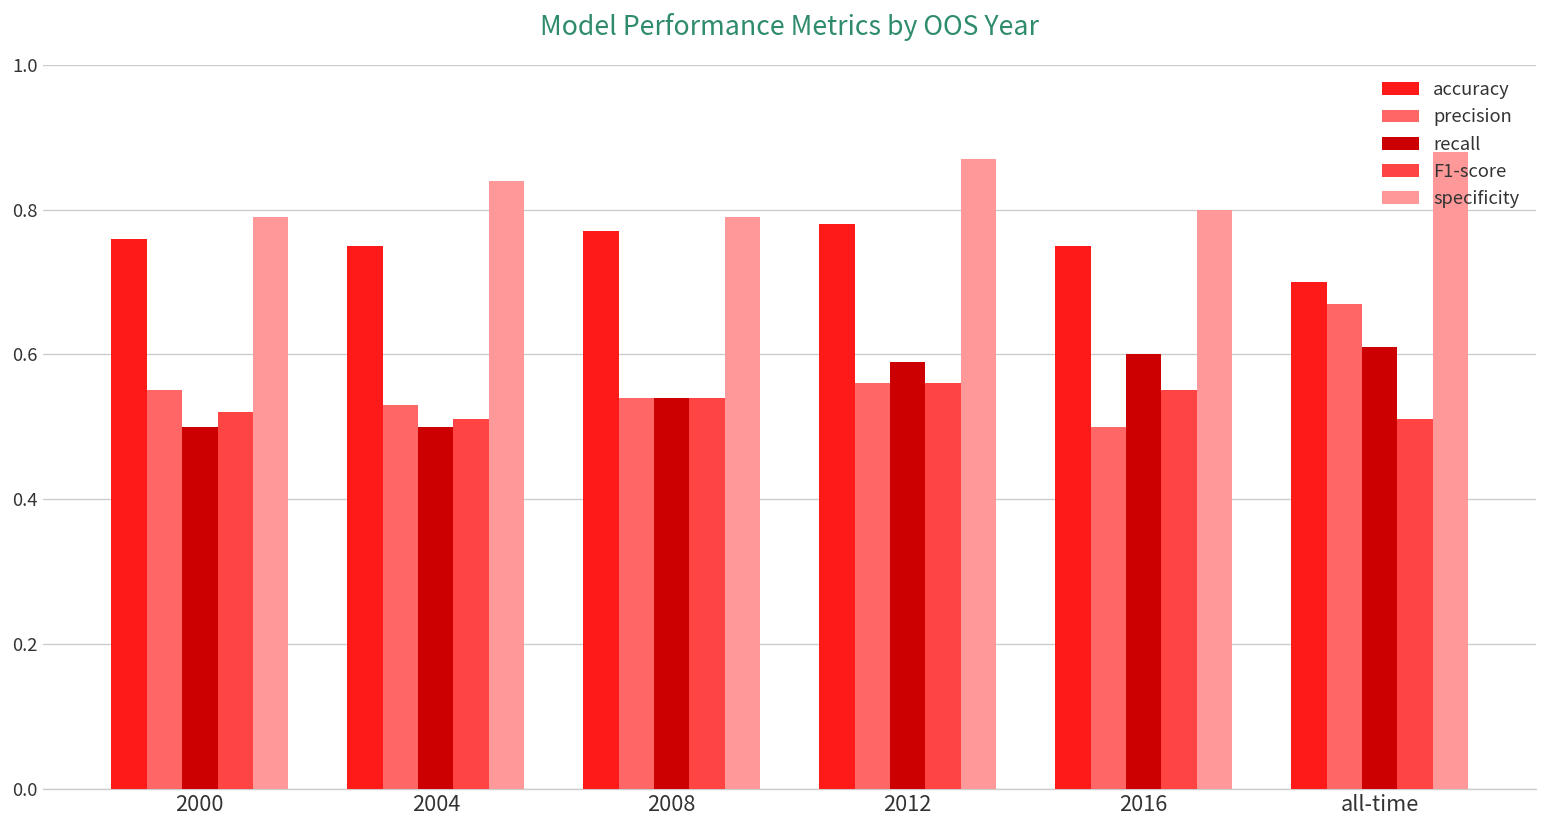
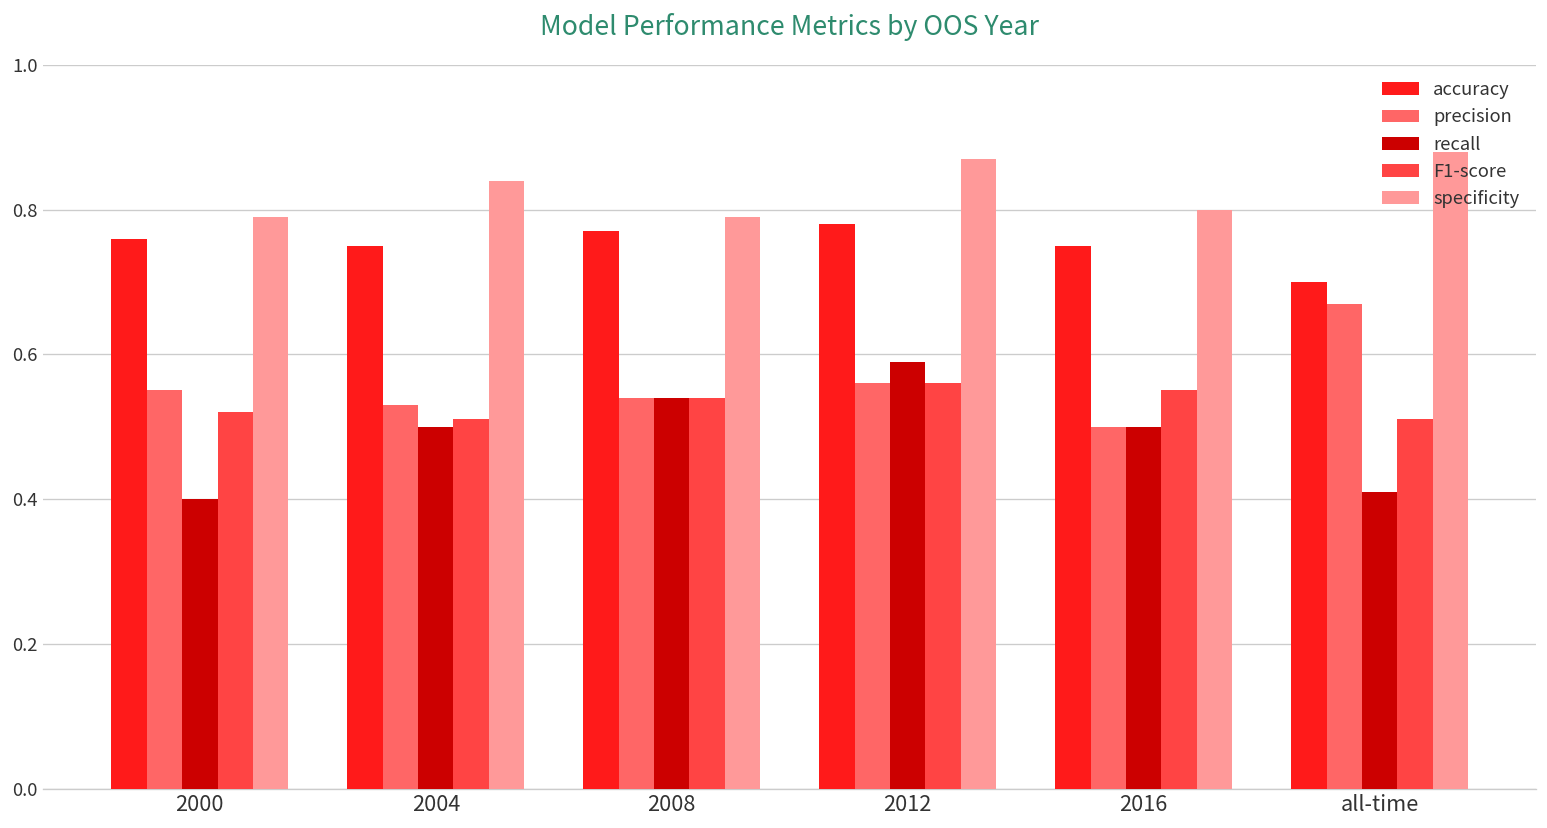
recall, 2000: 0.5 -> 0.4
recall, 2016: 0.6 -> 0.5
recall, all-time: 0.61 -> 0.41
